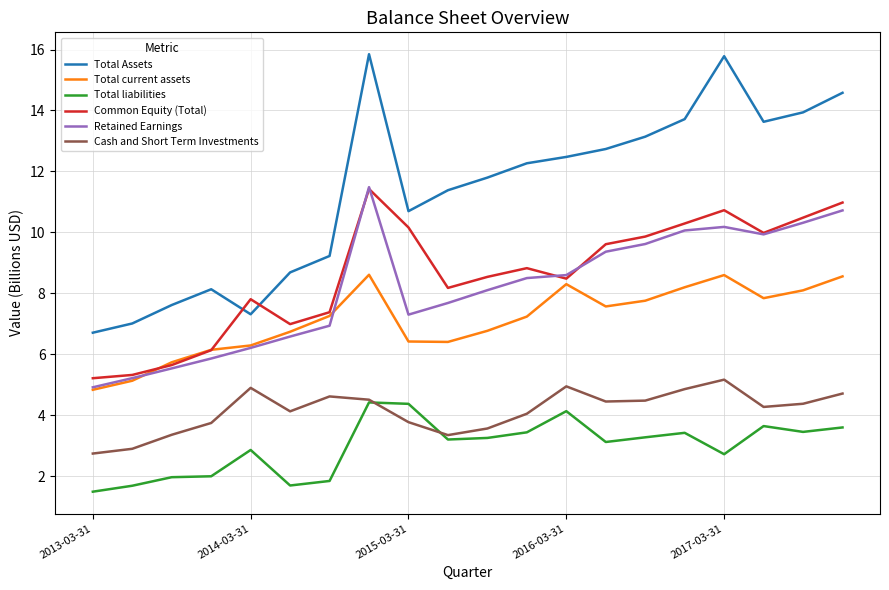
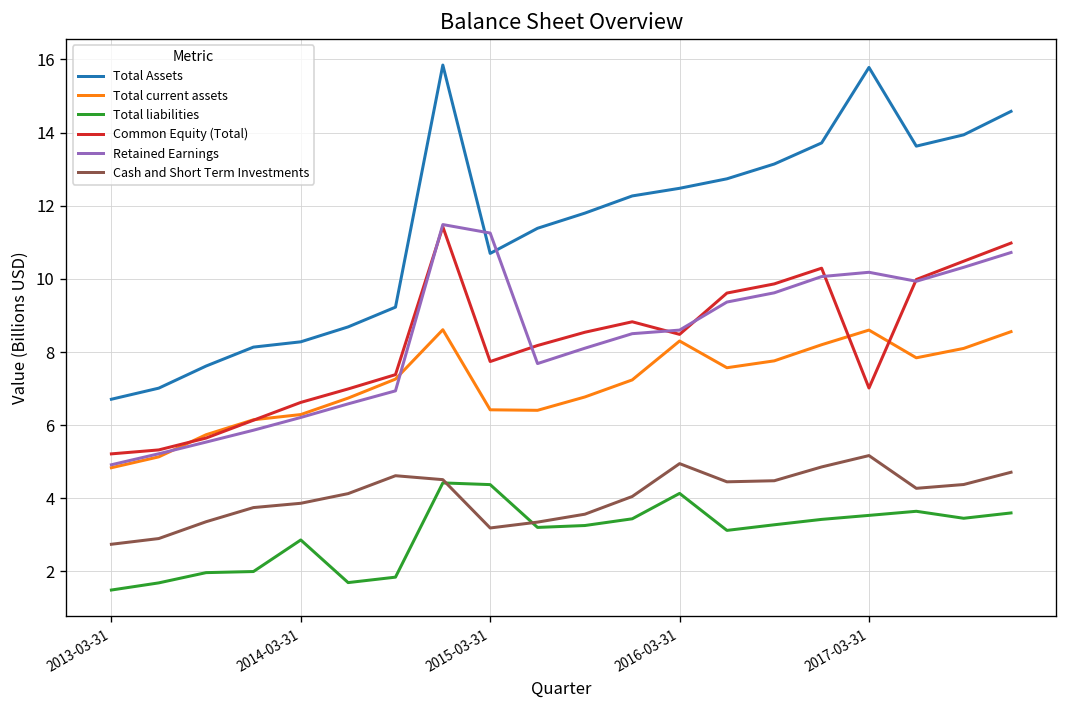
Total Assets, 2014-03-31: 7.3 -> 8.3
Common Equity (Total), 2014-03-31: 7.8 -> 6.6
Cash and Short Term Investments, 2014-03-31: 4.9 -> 3.9
Common Equity (Total), 2015-03-31: 10.2 -> 7.7
Retained Earnings, 2015-03-31: 7.3 -> 11.3
Cash and Short Term Investments, 2015-03-31: 3.8 -> 3.2
Total liabilities, 2017-03-31: 2.7 -> 3.5
Common Equity (Total), 2017-03-31: 10.7 -> 7.0
